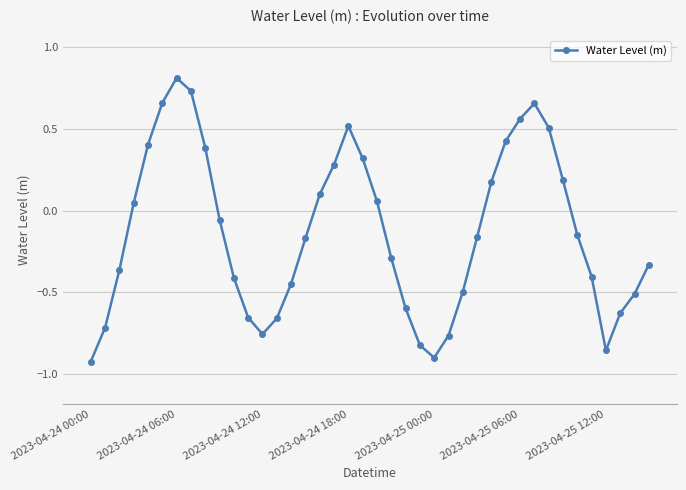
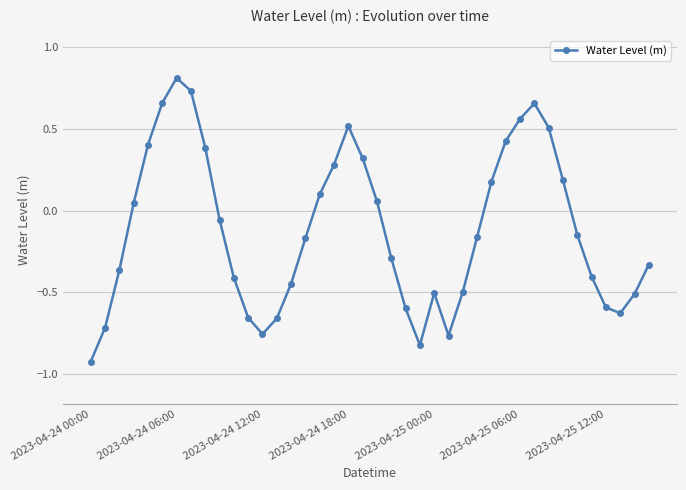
2023-04-25 00:00: -0.90 -> -0.50
2023-04-25 12:00: -0.86 -> -0.59
